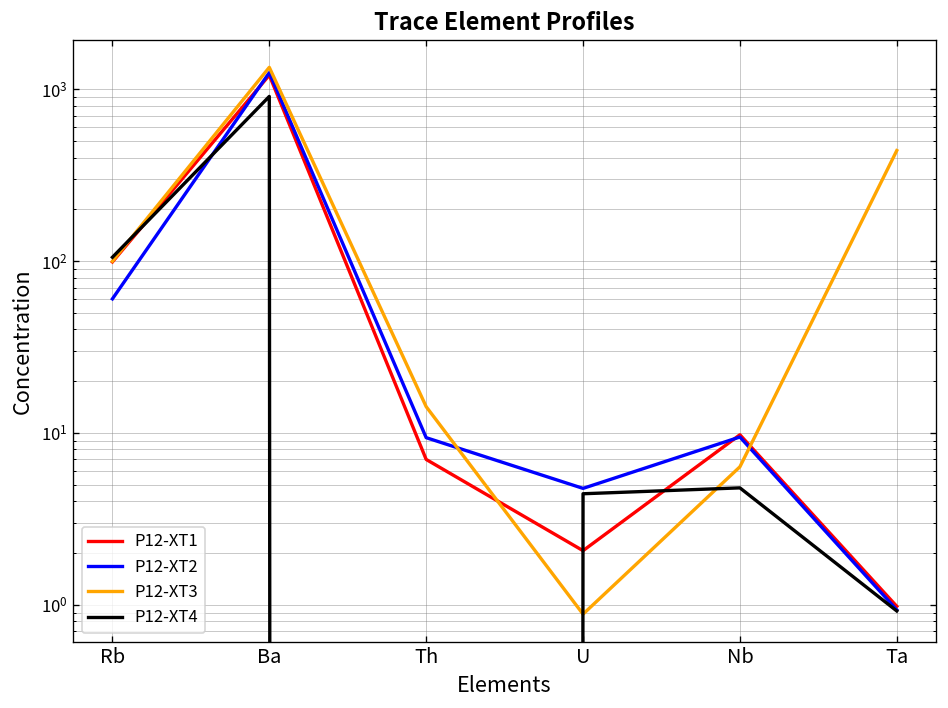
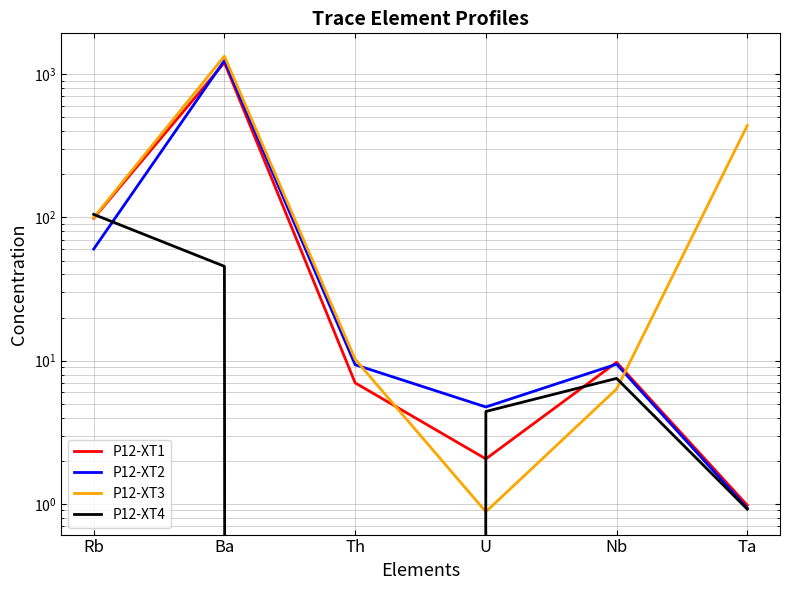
P12-XT4, Ba: 900 -> 46
P12-XT3, Th: 14 -> 10
P12-XT4, Nb: 4.8 -> 8
